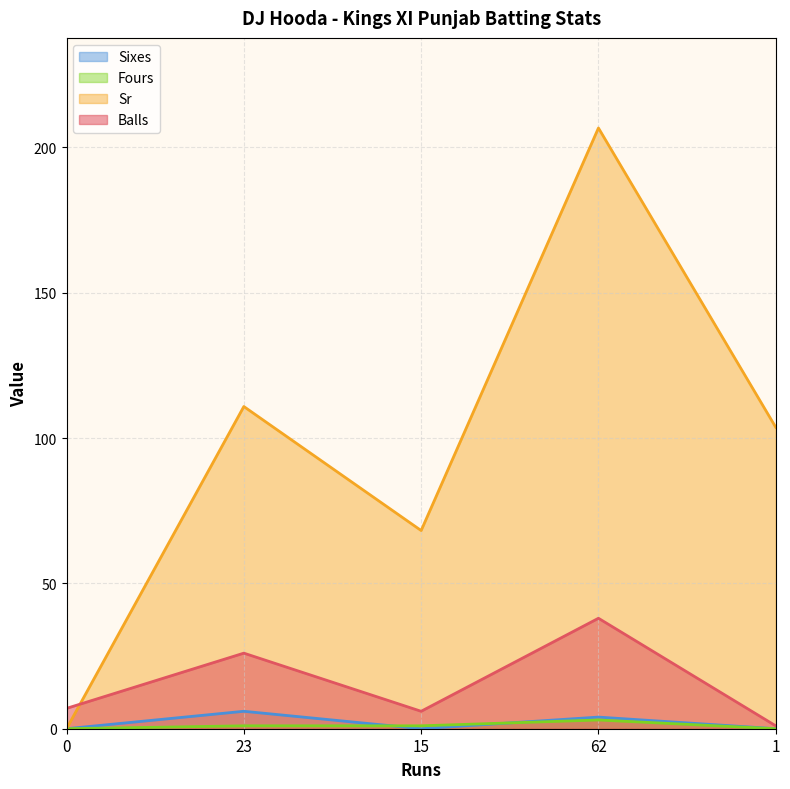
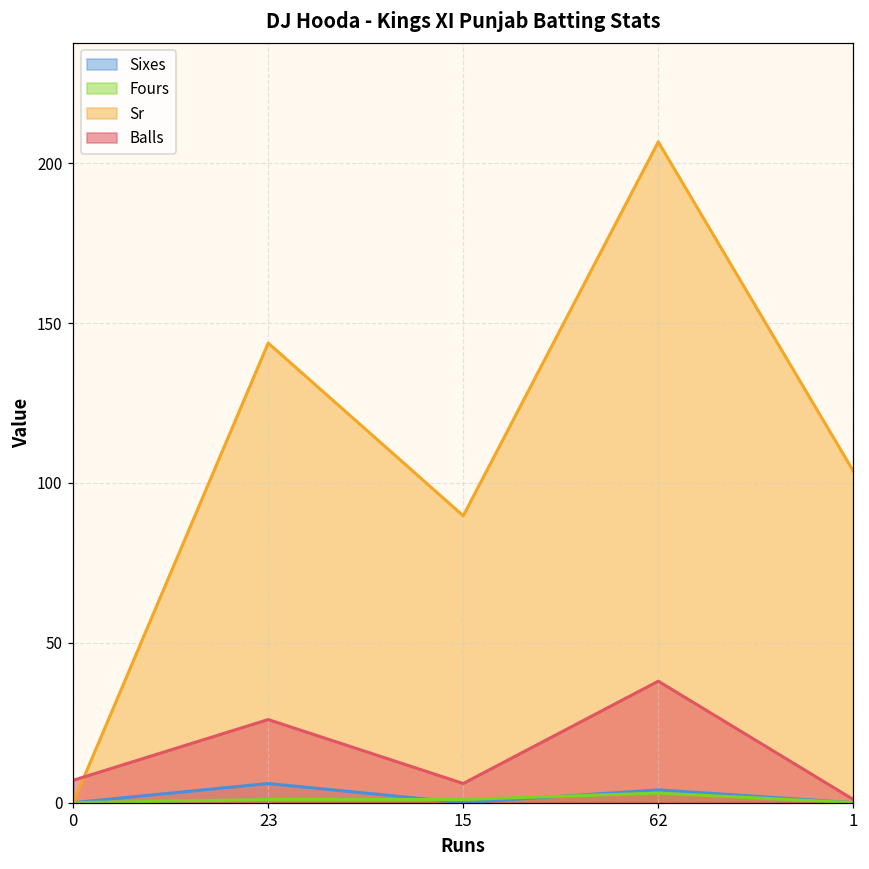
Sr, 23: 111 -> 144
Sr, 15: 68 -> 90
